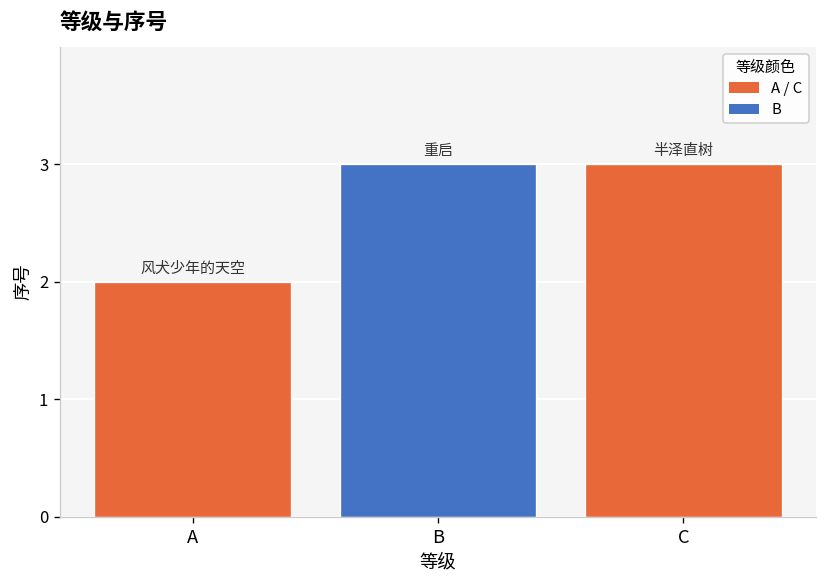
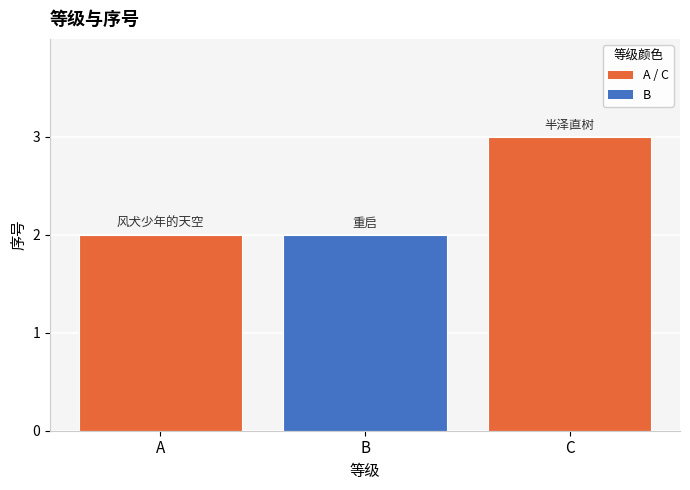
B: 3 -> 2
